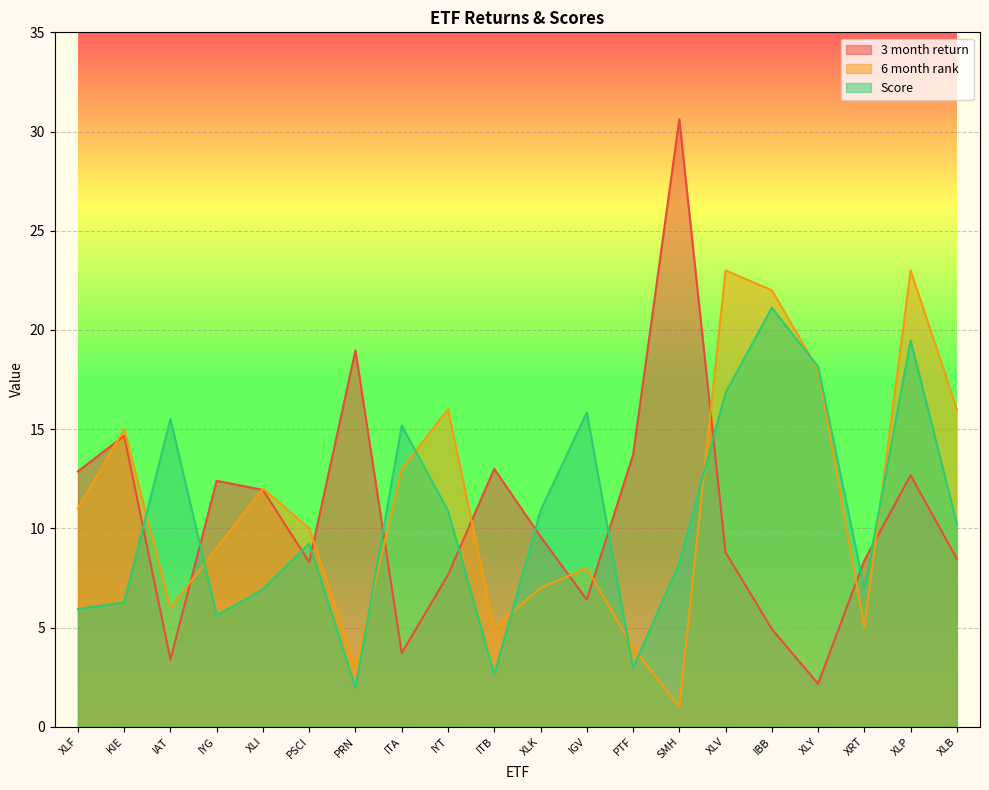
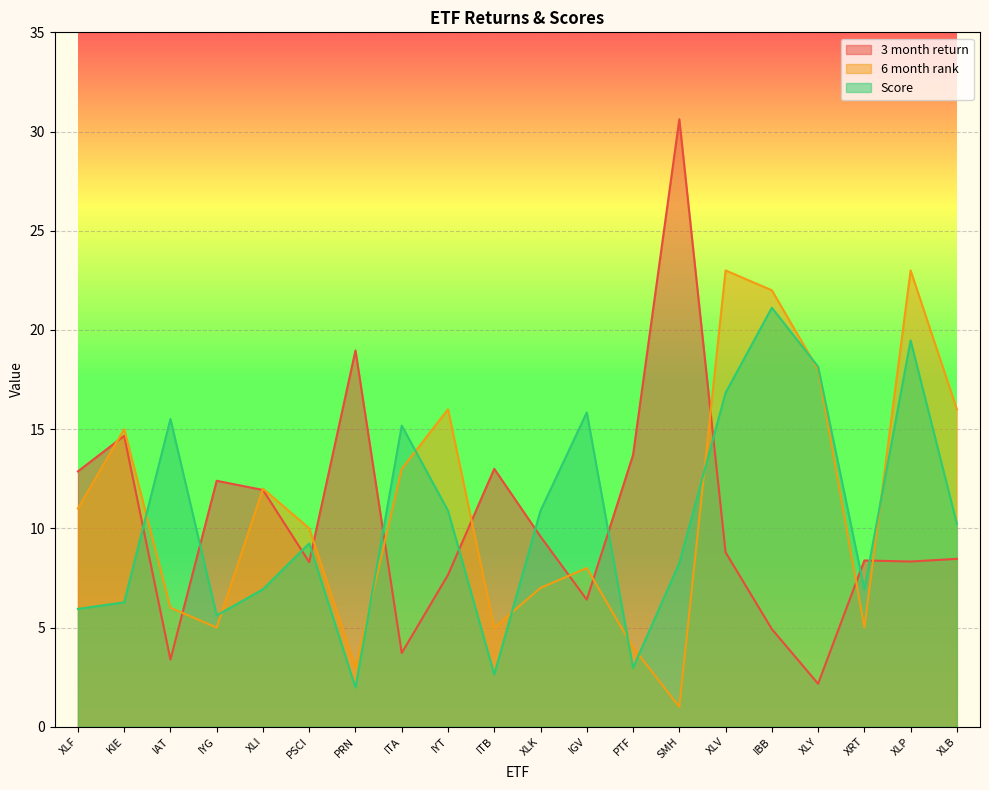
6 month rank, IYG: 9 -> 5
3 month return, XLP: 12.7 -> 8.3
